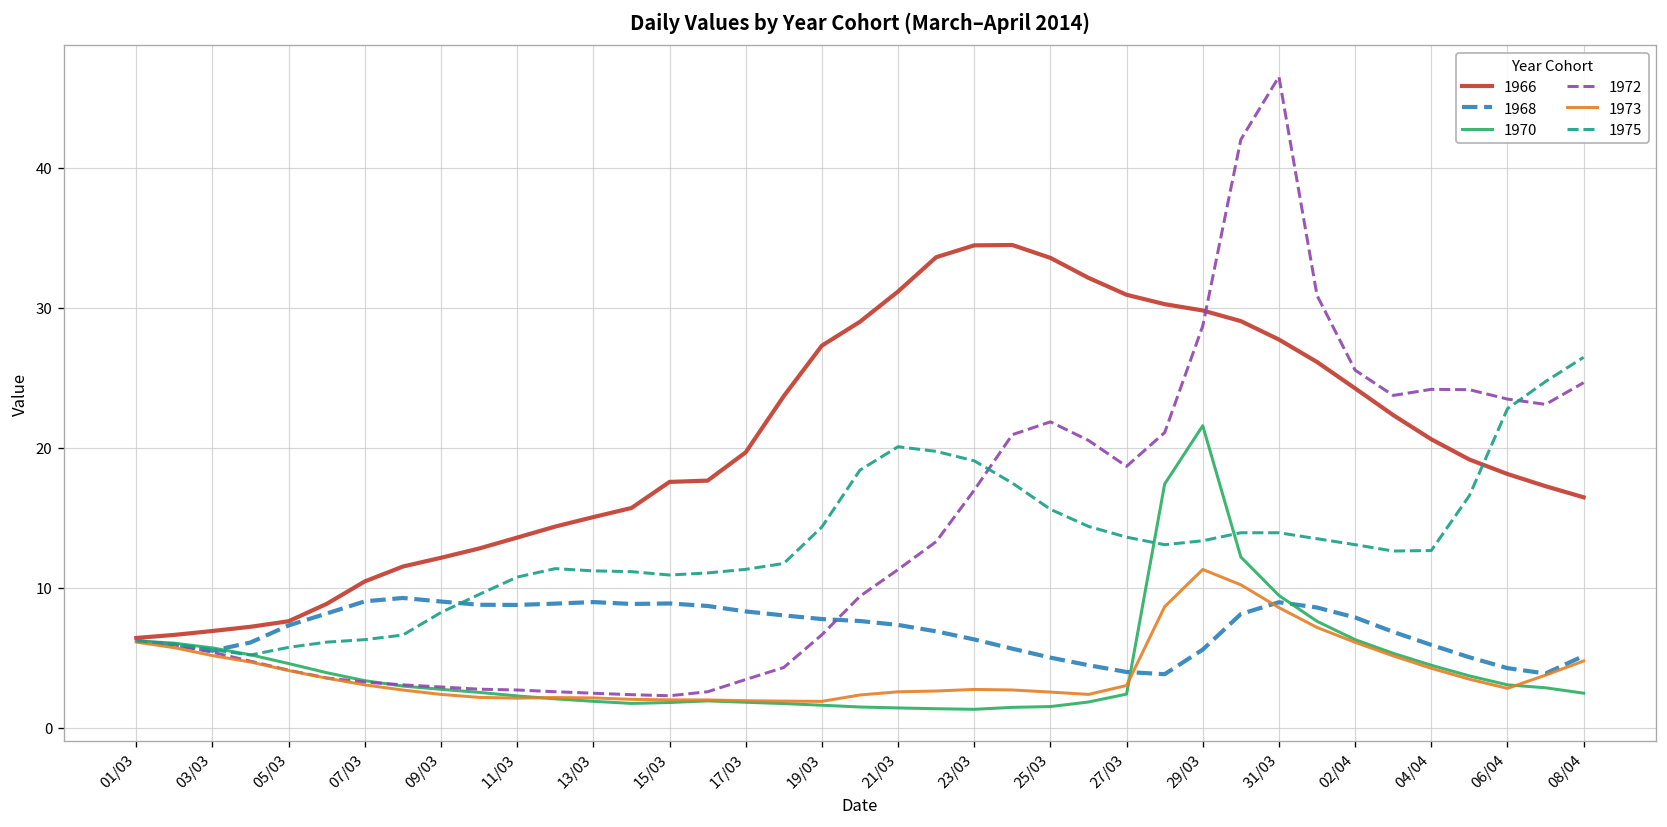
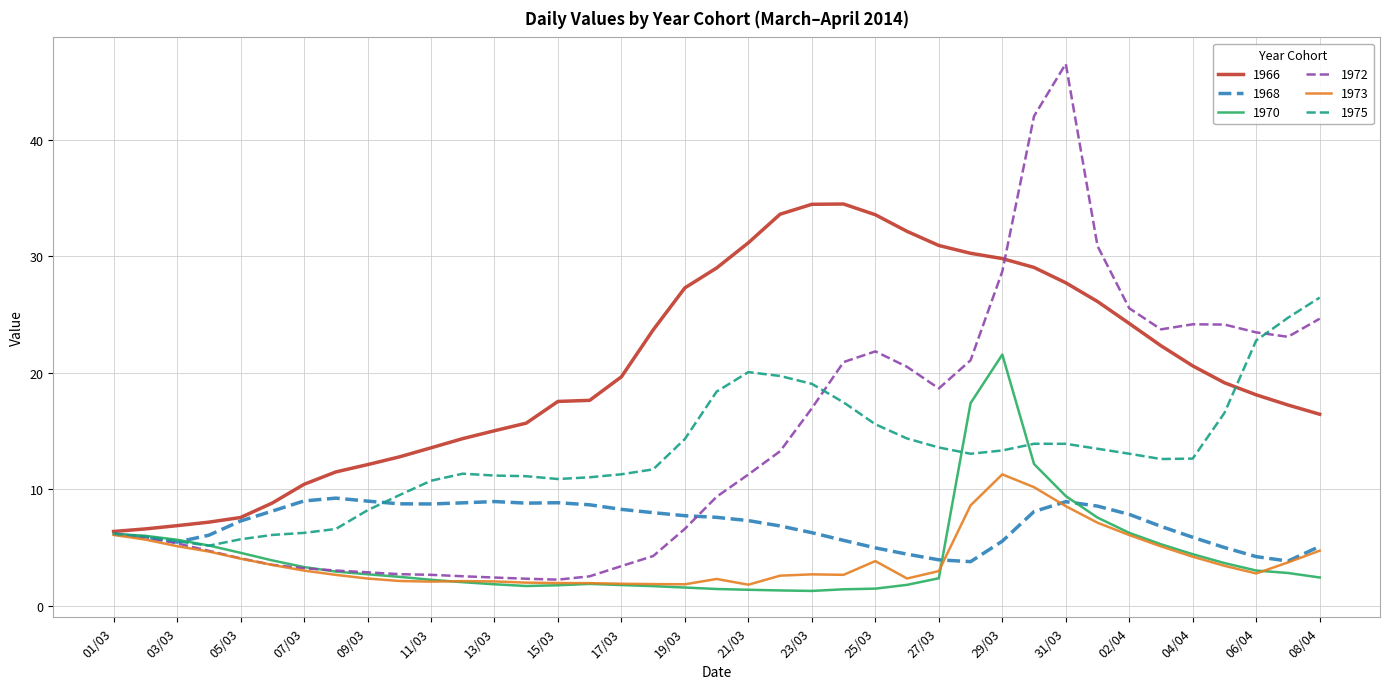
1973, 21/03: 2.6 -> 1.8
1973, 25/03: 2.5 -> 3.9
